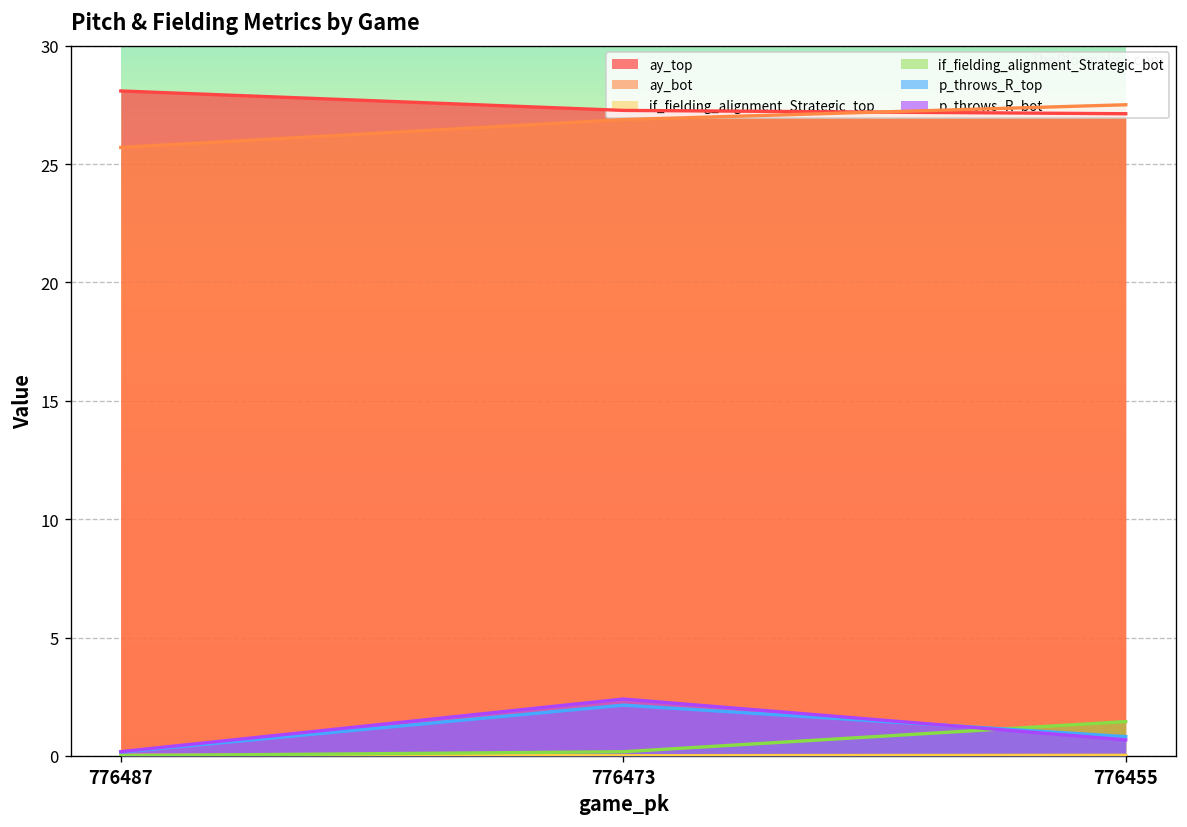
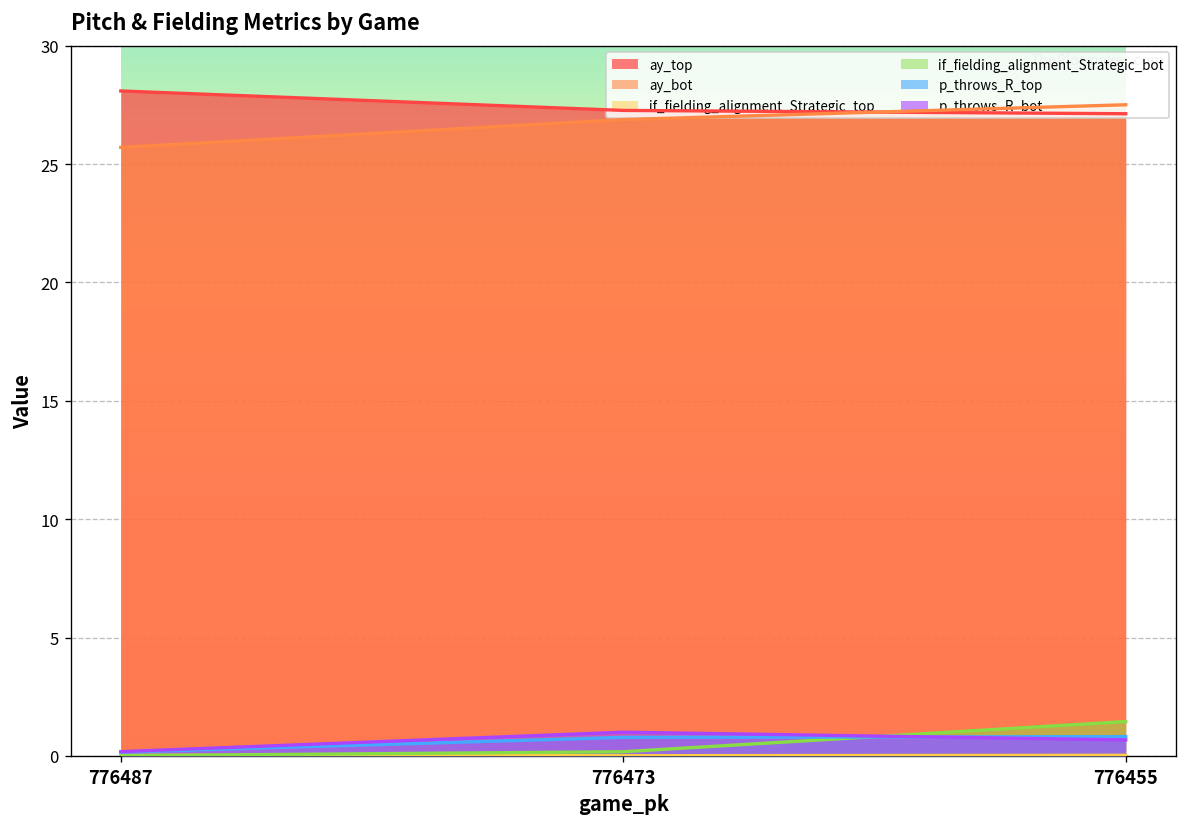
p_throws_R_top, 776473: 2.1 -> 0.8
p_throws_R_bot, 776473: 2.4 -> 1.0
